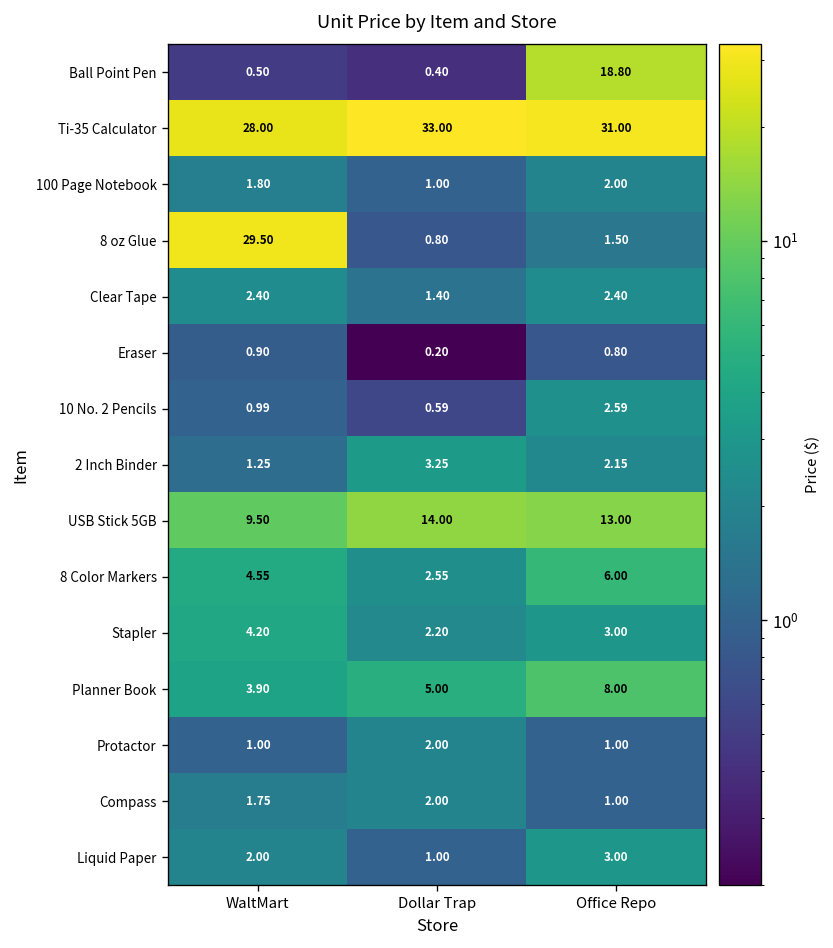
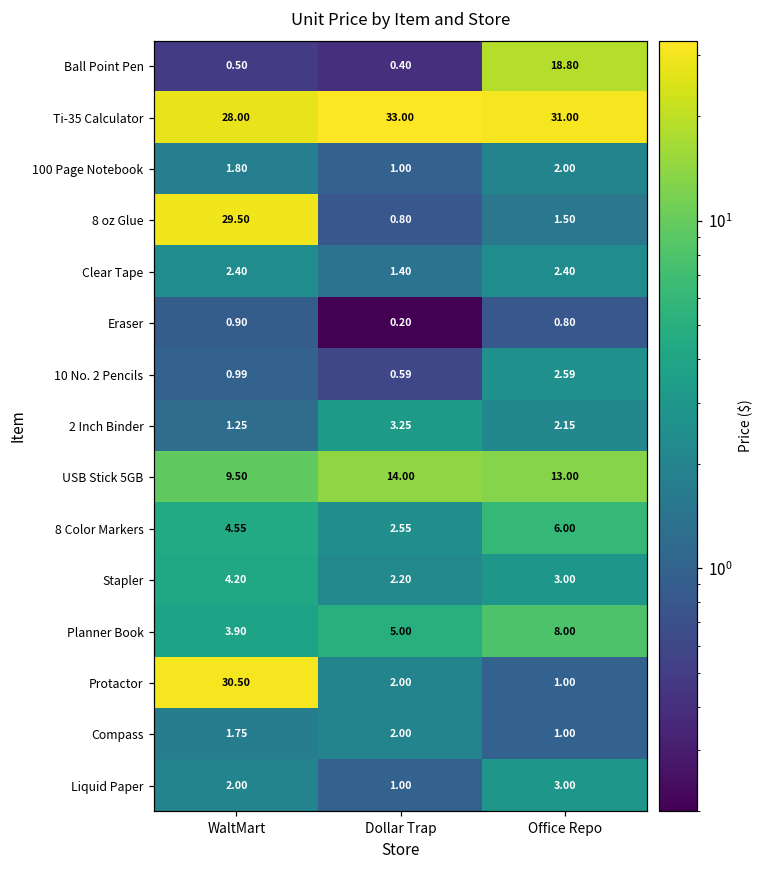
Protactor, WaltMart: 1.00 -> 30.50
